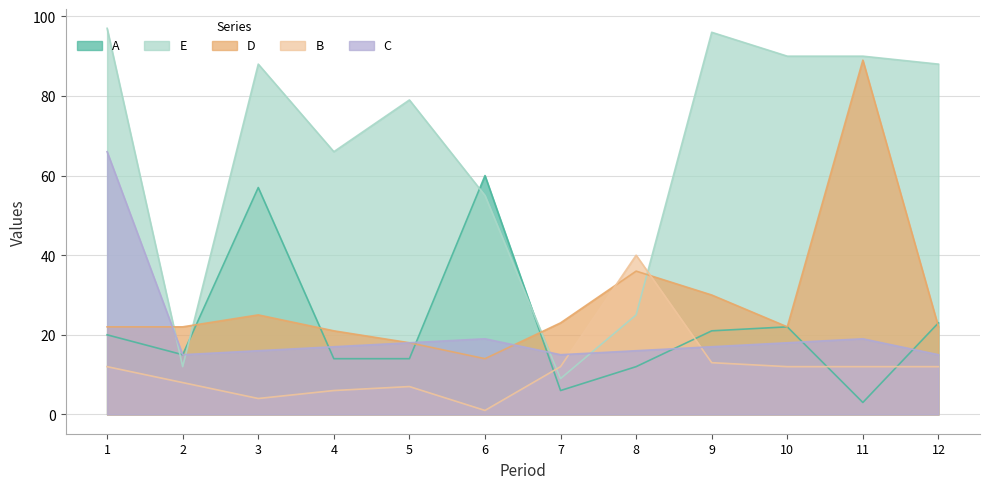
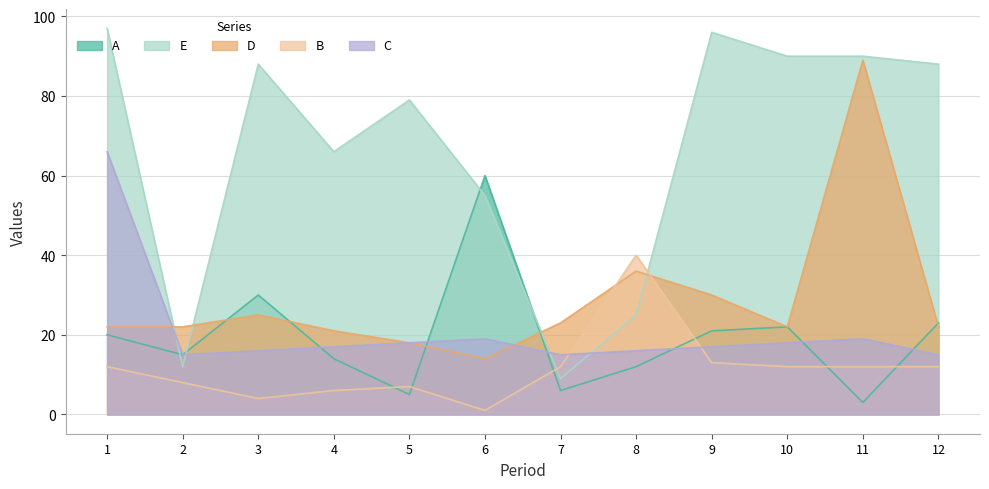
A, 3: 57 -> 30
A, 5: 14 -> 5
